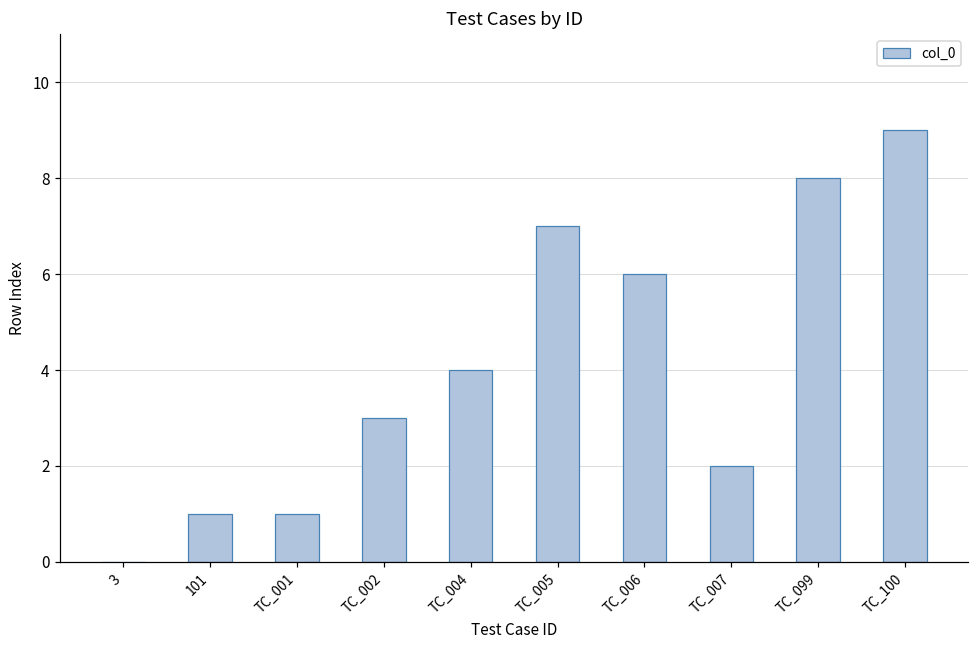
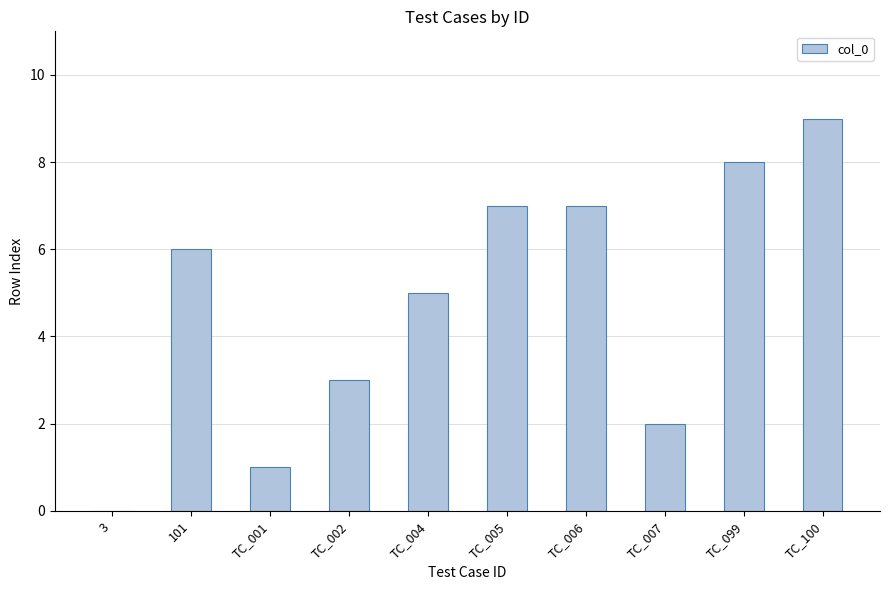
101: 1 -> 6
TC_004: 4 -> 5
TC_006: 6 -> 7
